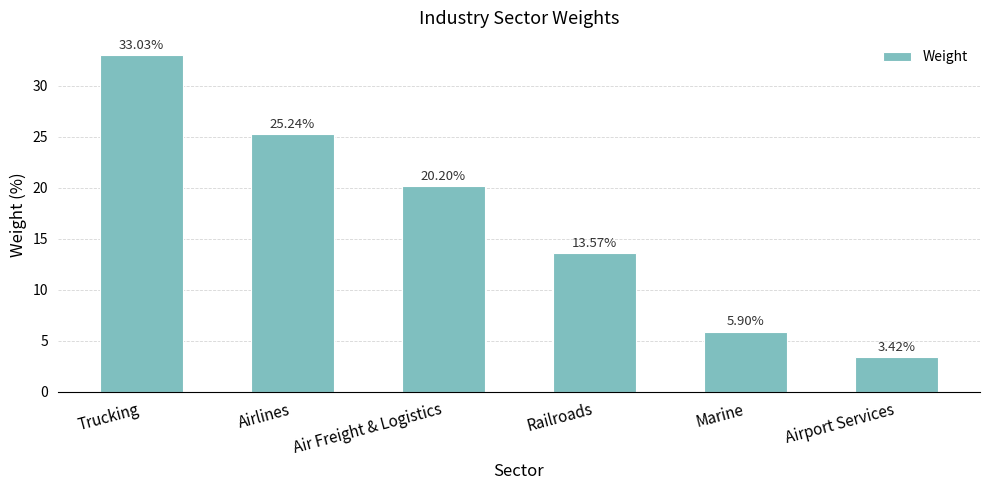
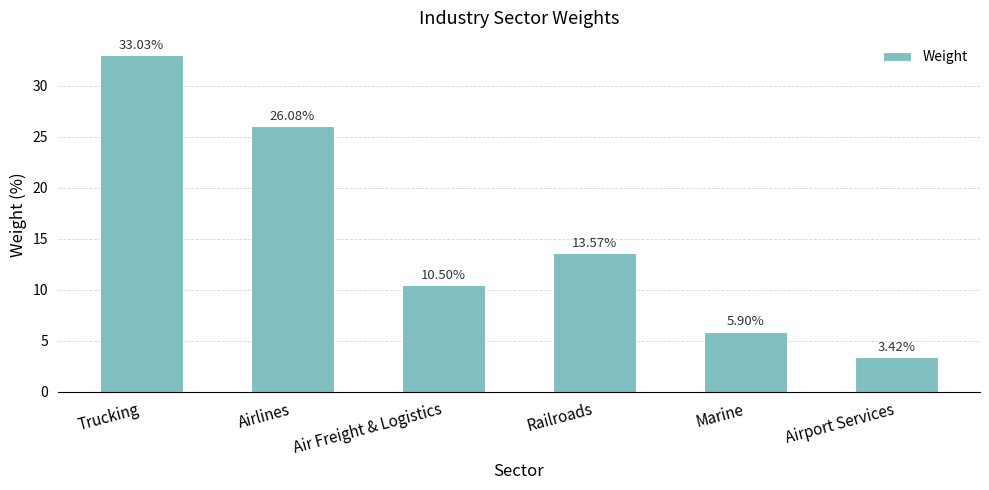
Airlines: 25.24% -> 26.08%
Air Freight & Logistics: 20.20% -> 10.50%
